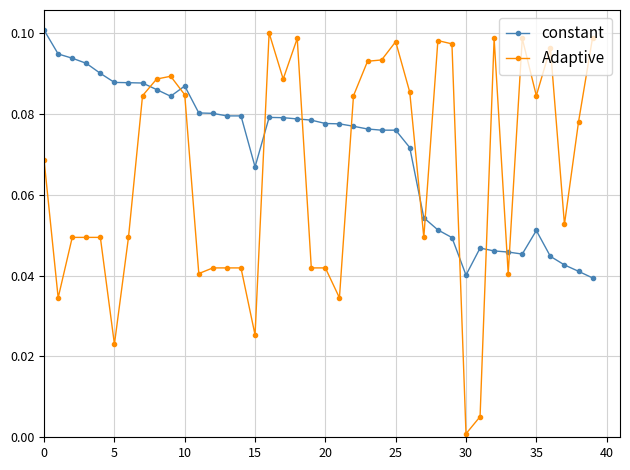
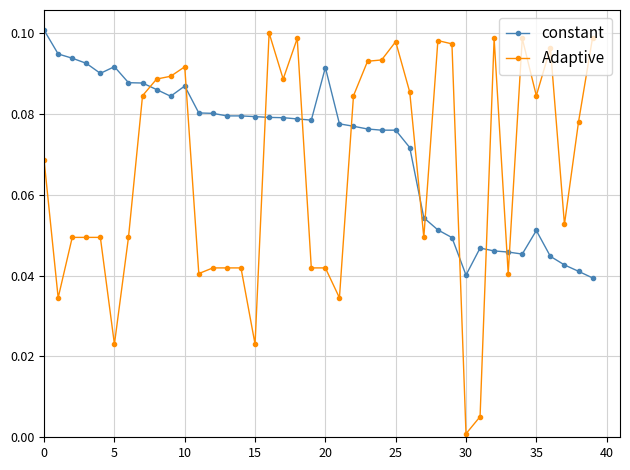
constant, 5: 0.088 -> 0.092
Adaptive, 10: 0.085 -> 0.092
constant, 15: 0.067 -> 0.079
Adaptive, 15: 0.025 -> 0.023
constant, 20: 0.078 -> 0.091
